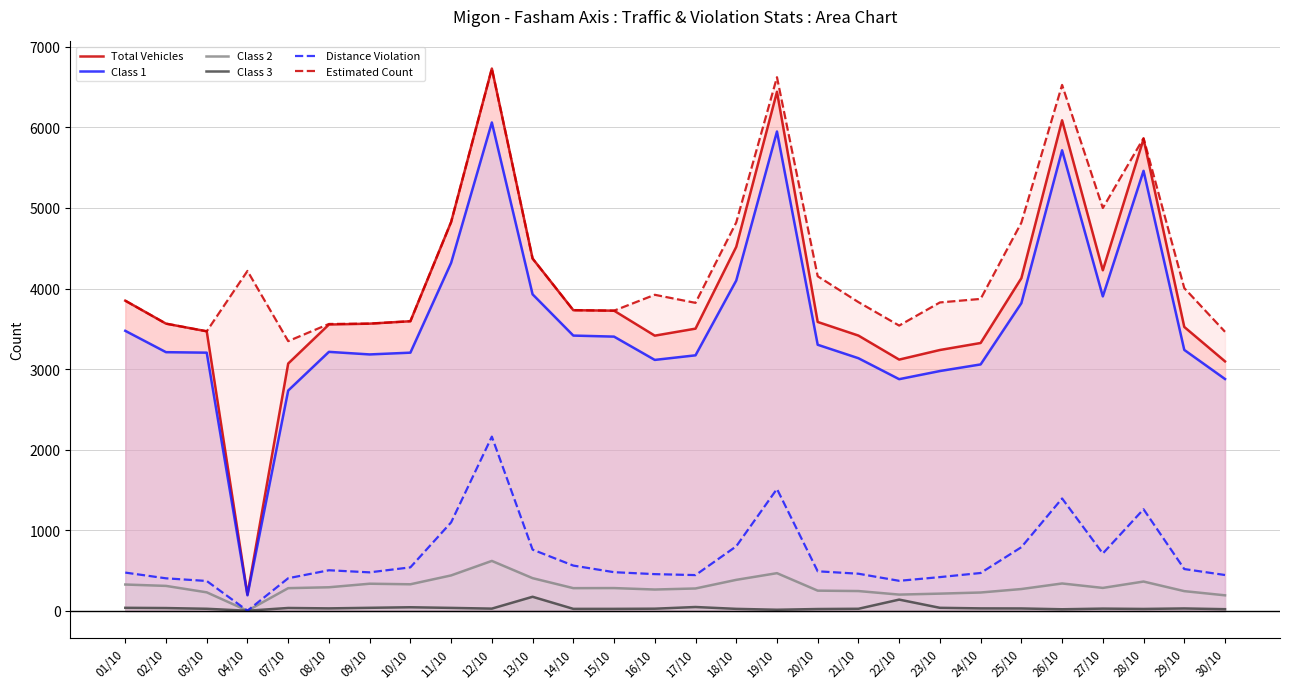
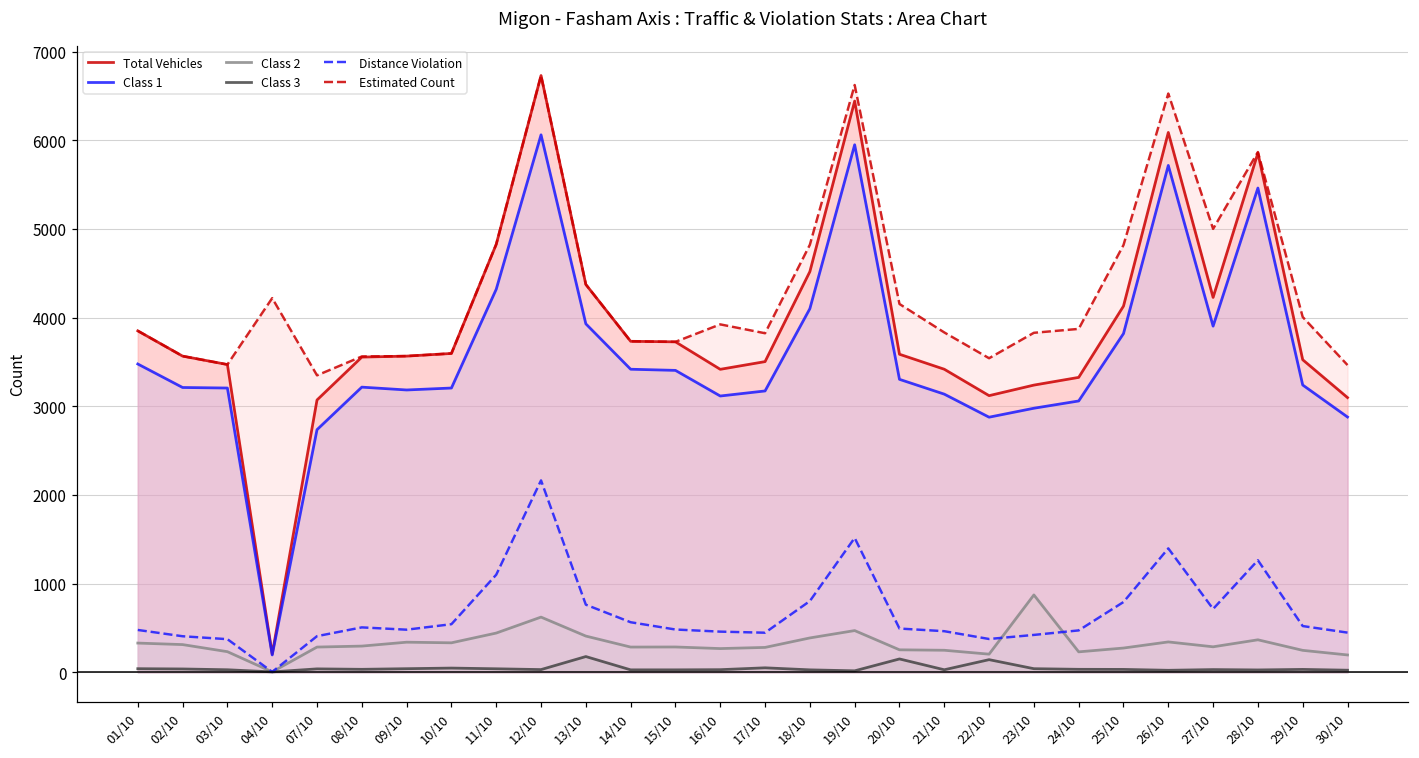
Class 3, 20/10: 0 -> 100
Class 2, 23/10: 200 -> 900
